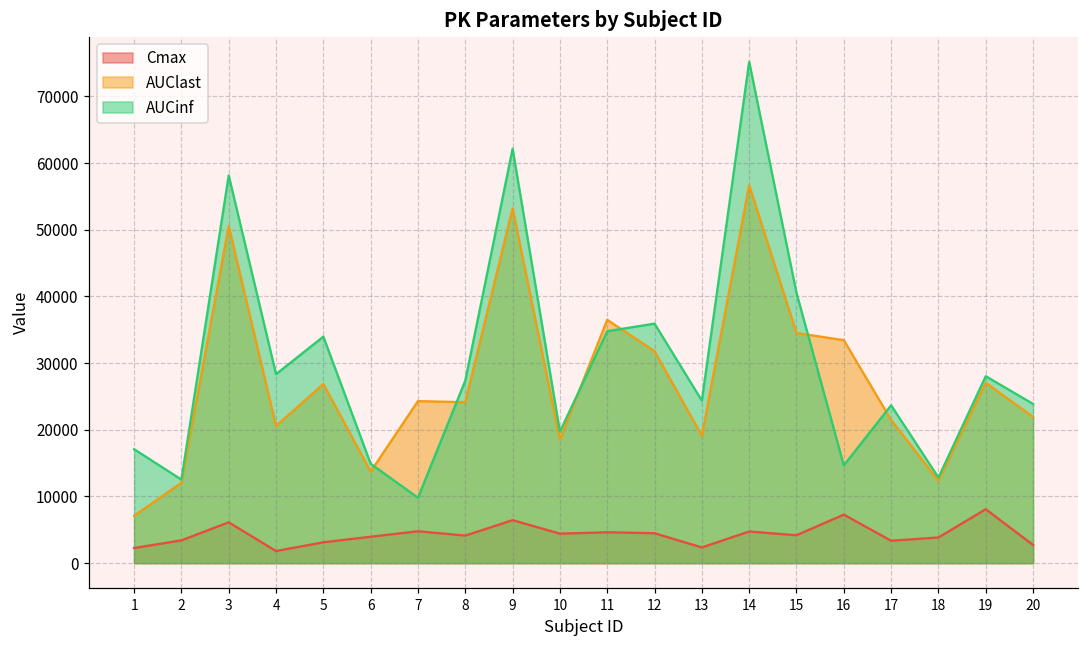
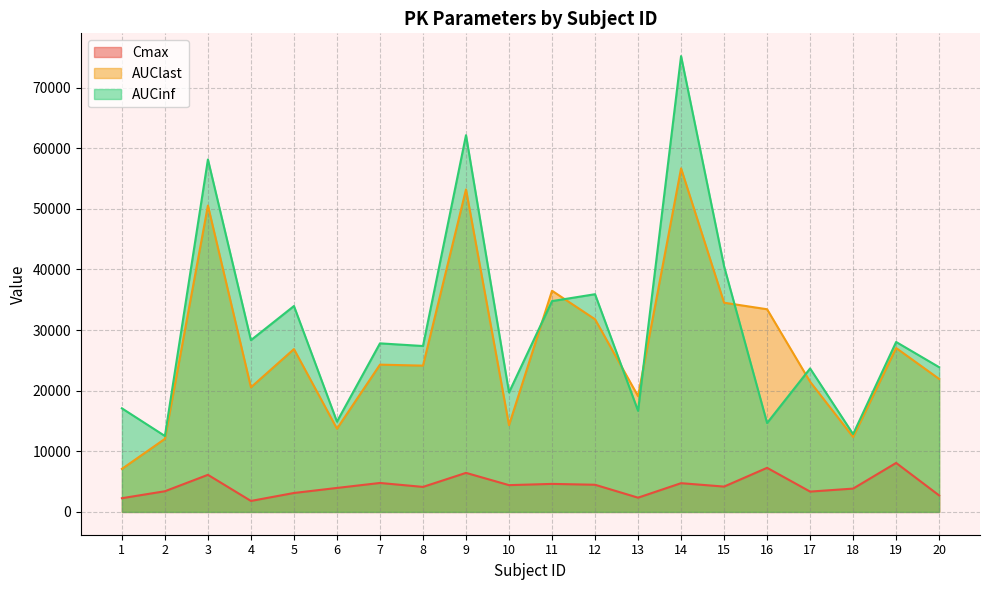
AUCinf, 7: 10000 -> 28000
AUClast, 10: 19000 -> 14000
AUCinf, 13: 24000 -> 17000
